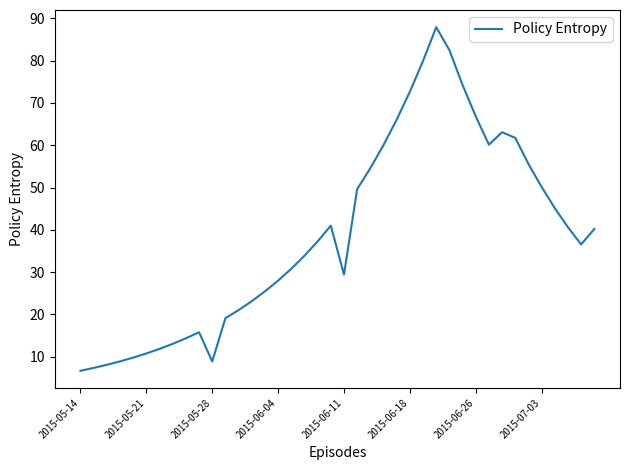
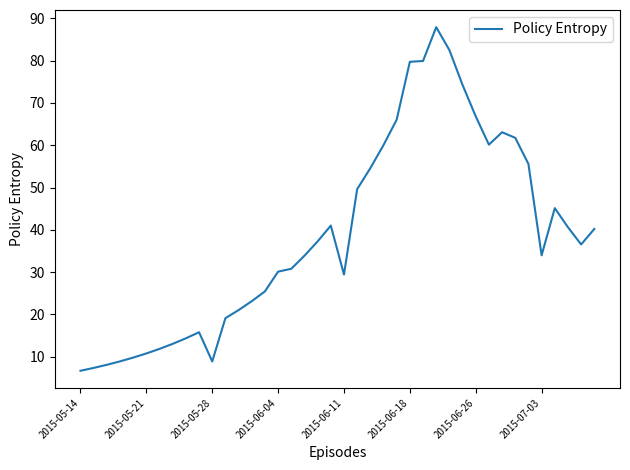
2015-06-04: 28 -> 30
2015-06-18: 73 -> 80
2015-07-03: 50 -> 34
